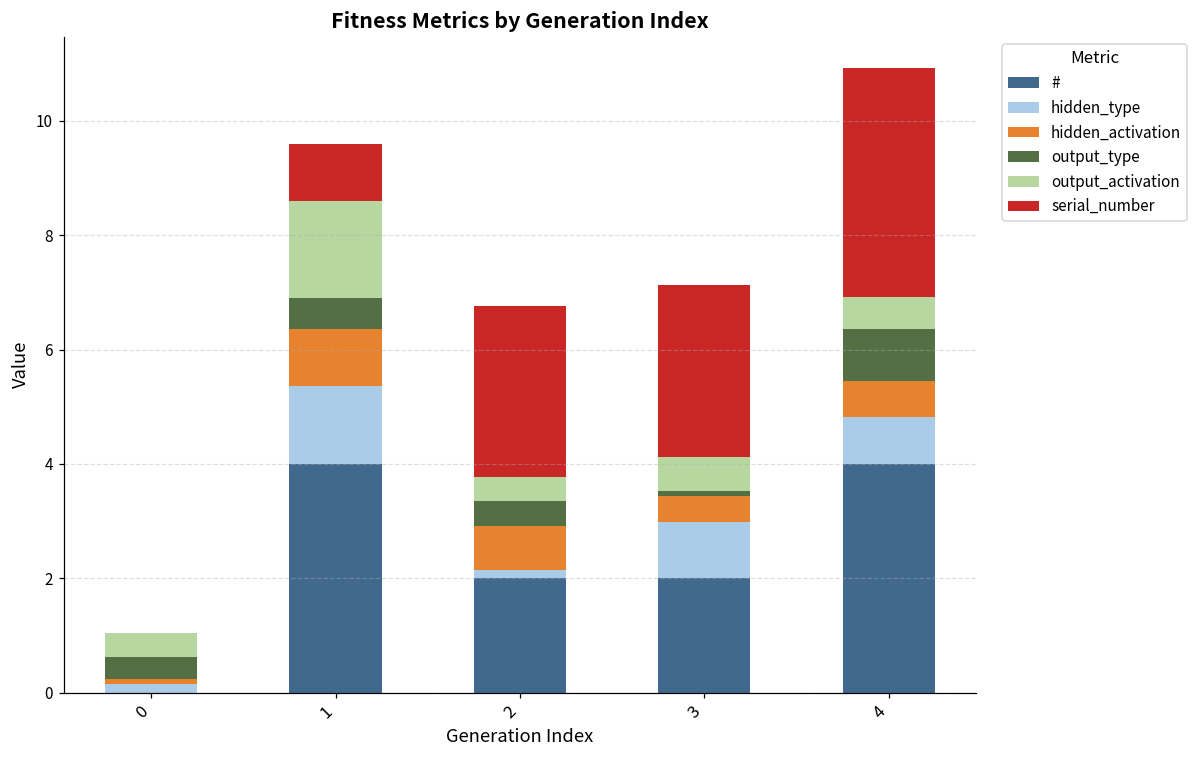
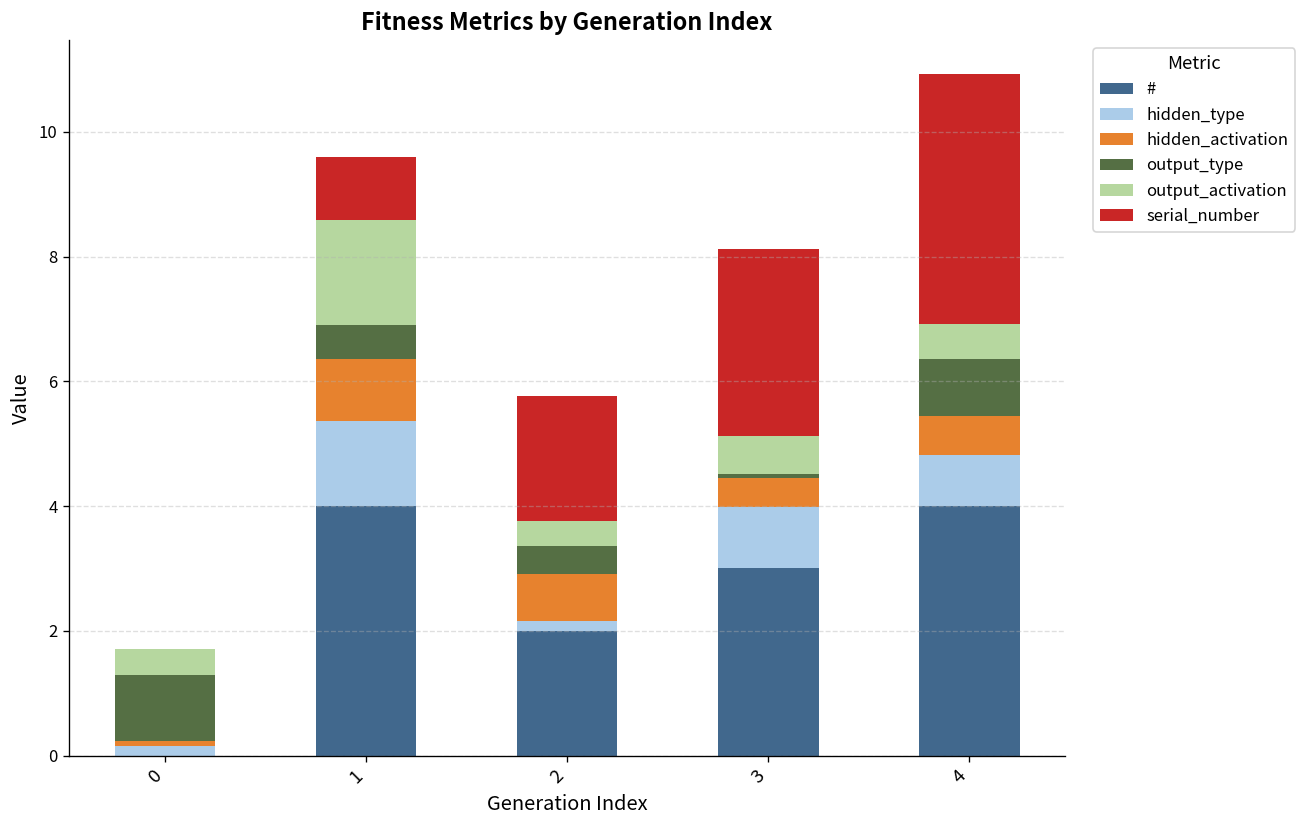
output_type, 0: 0.4 -> 1.1
serial_number, 2: 3 -> 2
#, 3: 2 -> 3
